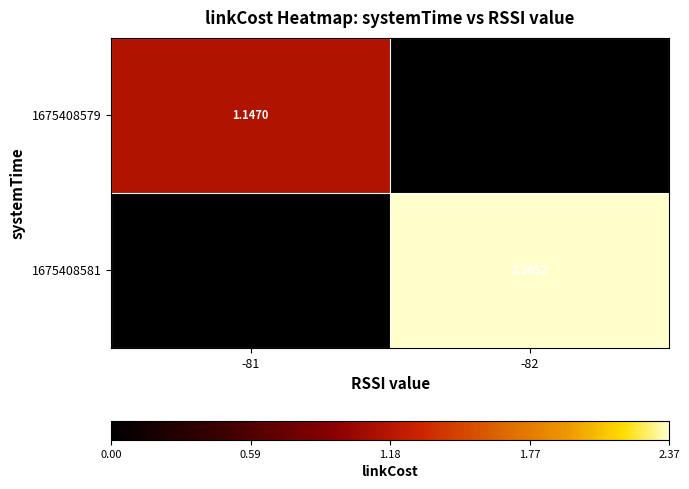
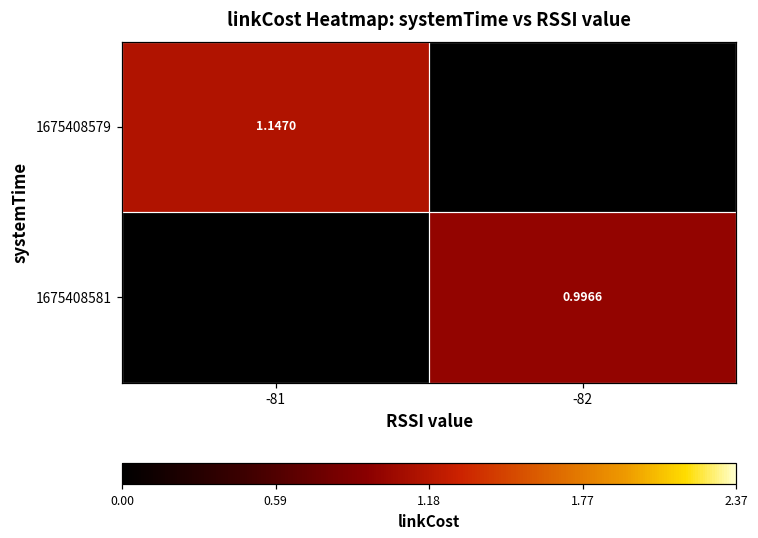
1675408581, -82: 2.3652 -> 0.9966
